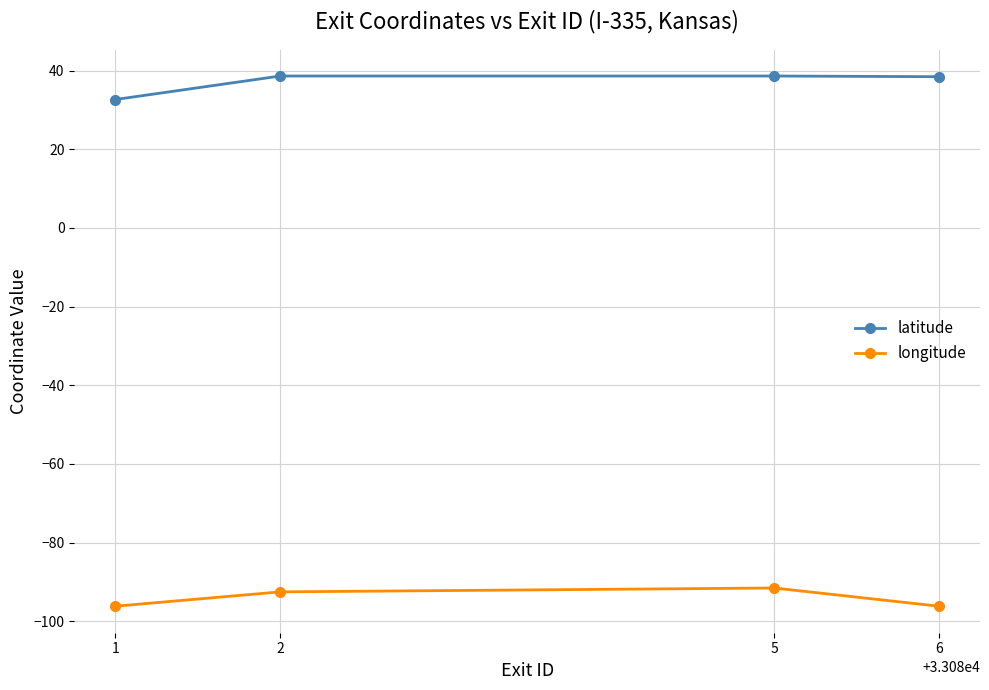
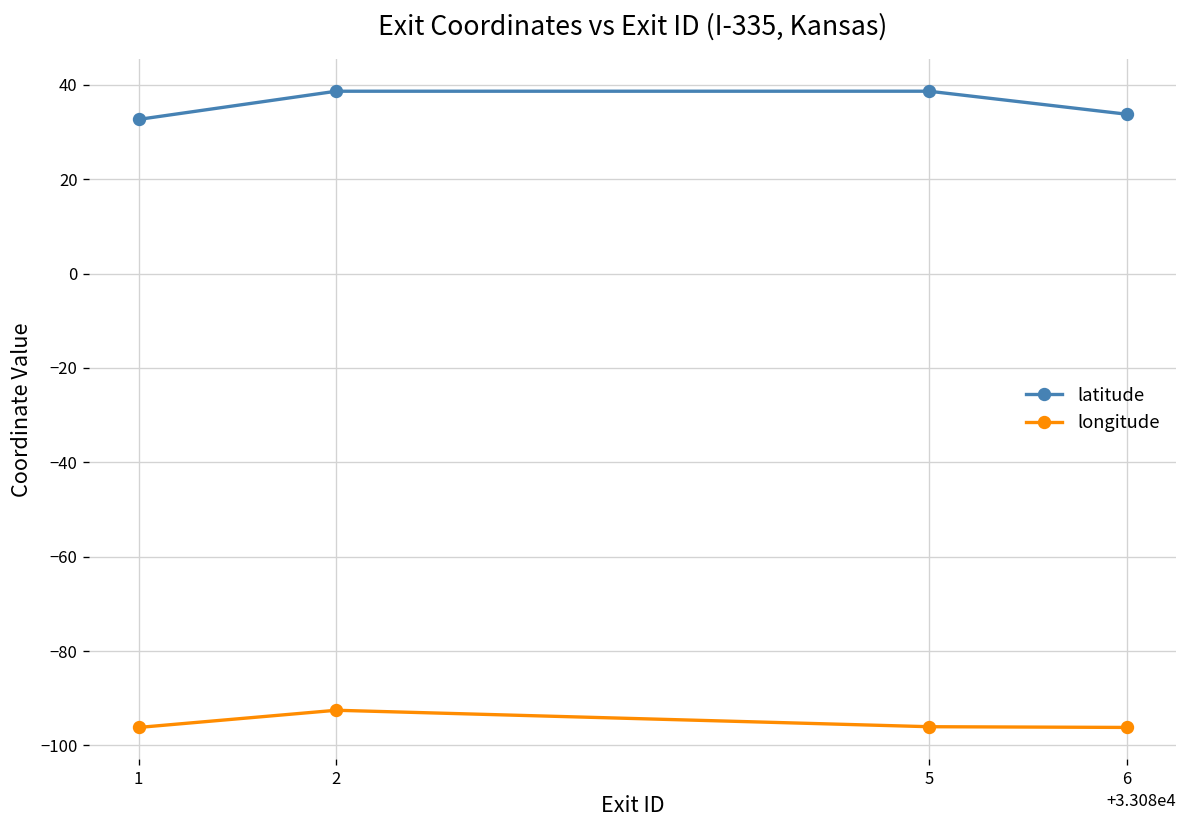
longitude, 5: -92 -> -96
latitude, 6: 38 -> 34
